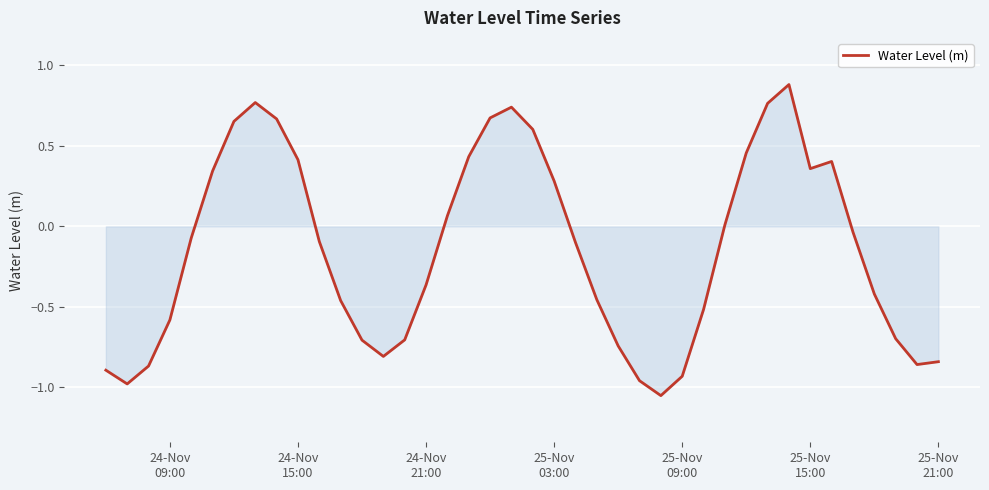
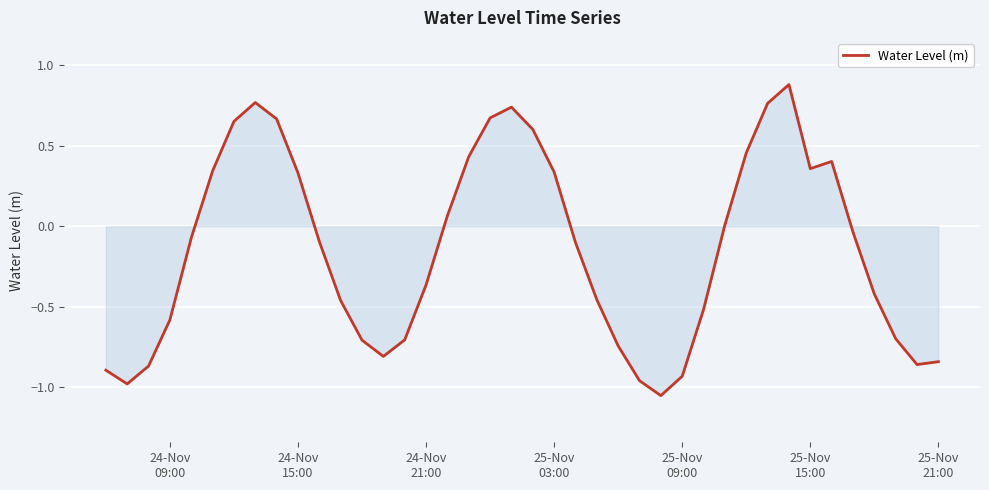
Water Level (m), 24-Nov 15:00: 0.41 -> 0.33
Water Level (m), 25-Nov 03:00: 0.28 -> 0.34
